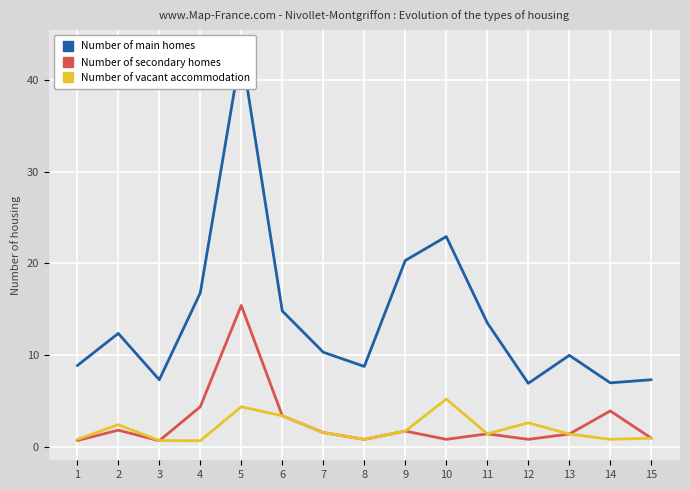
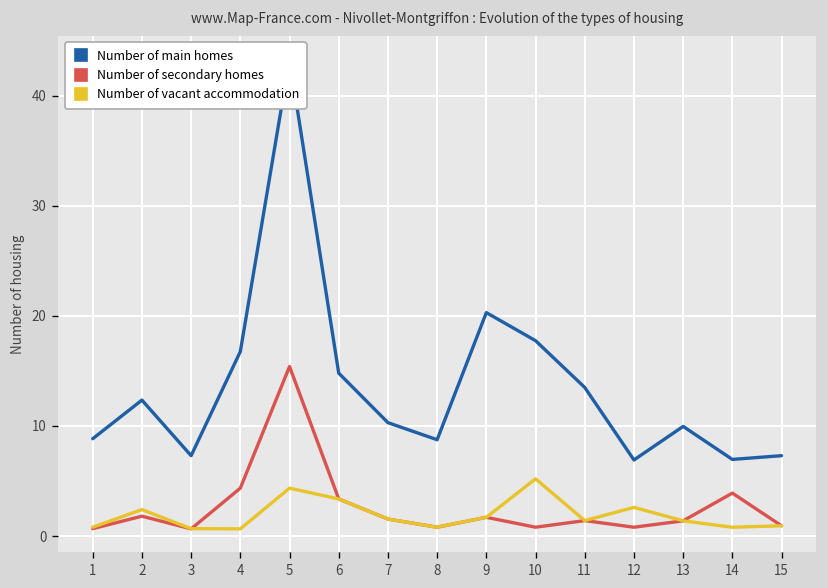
Number of main homes, 10: 23 -> 18
